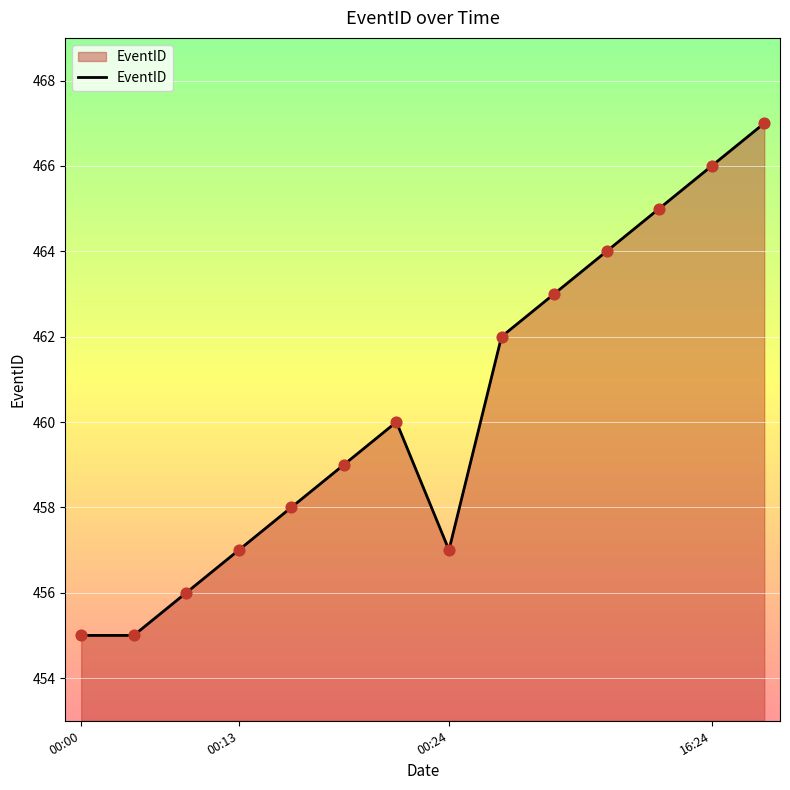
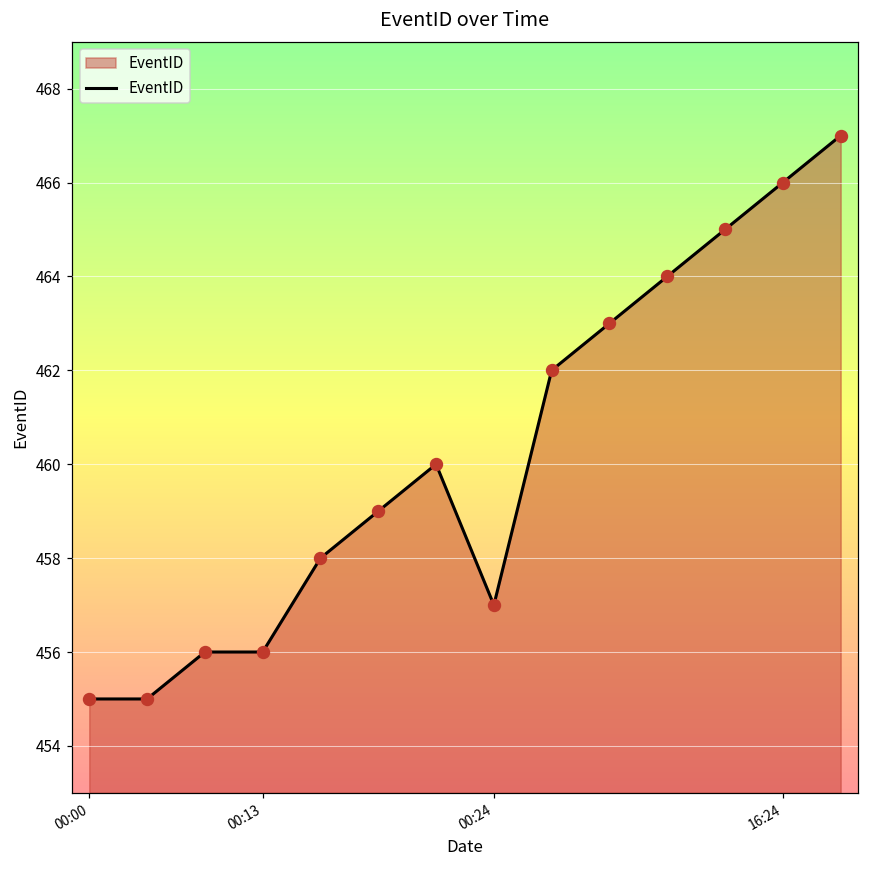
00:13: 457 -> 456
